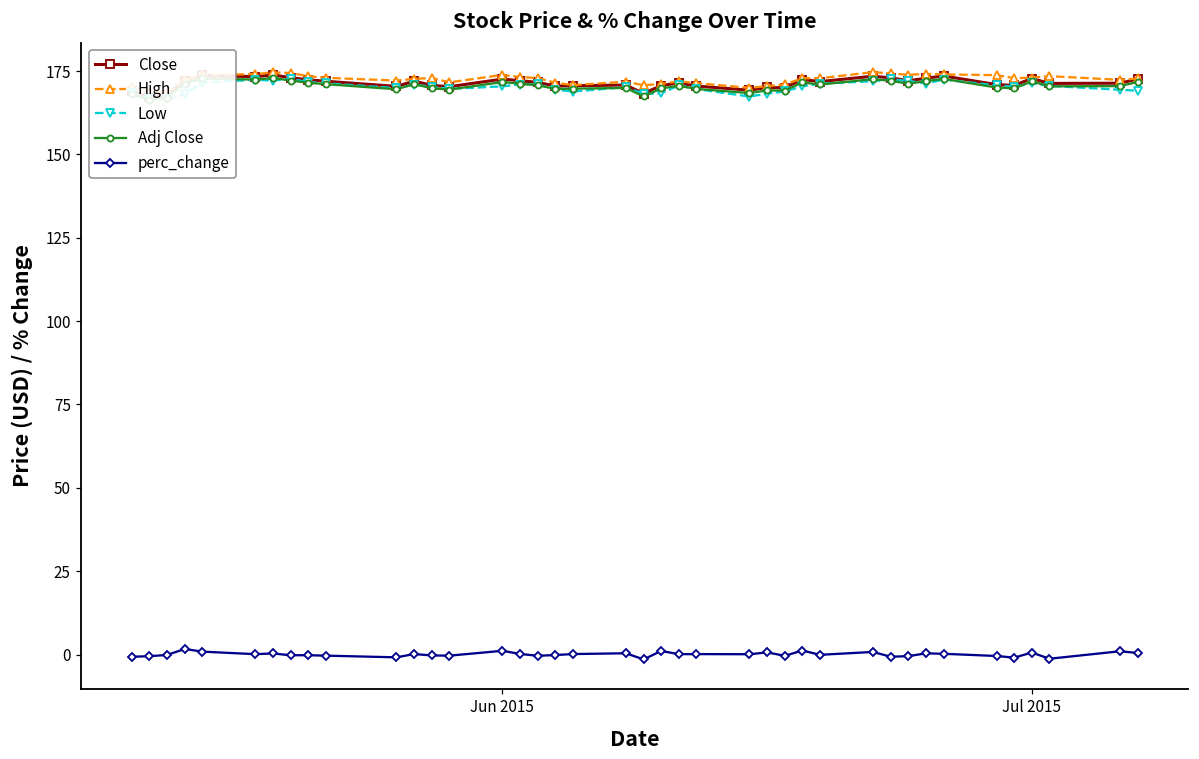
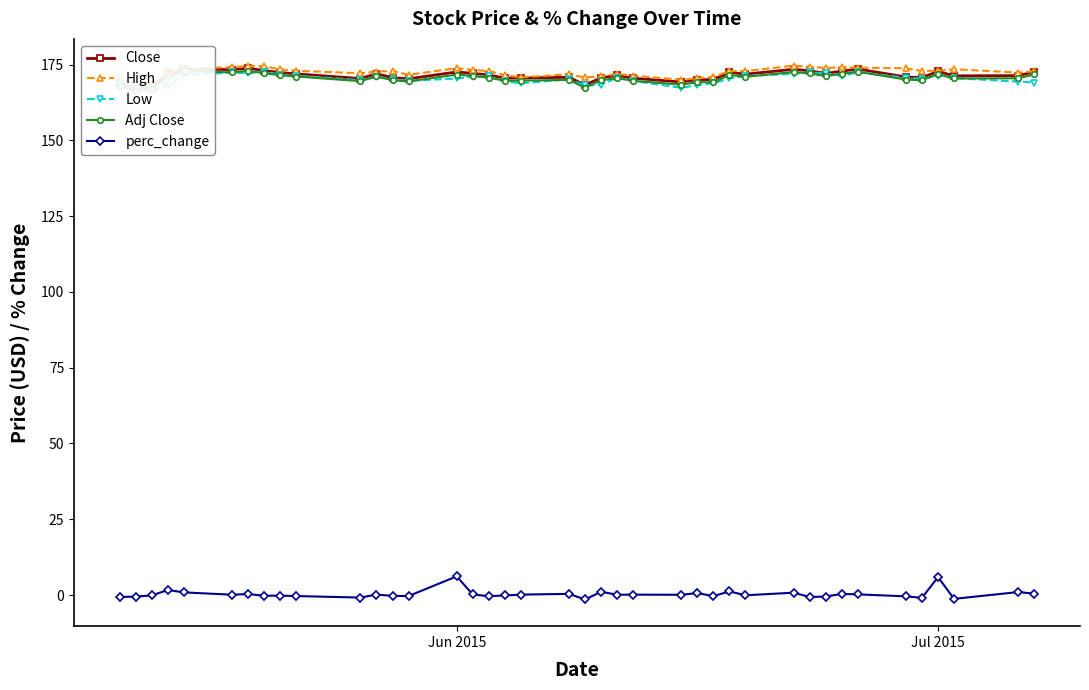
perc_change, Jun 2015: 1 -> 6
perc_change, Jul 2015: 1 -> 6
